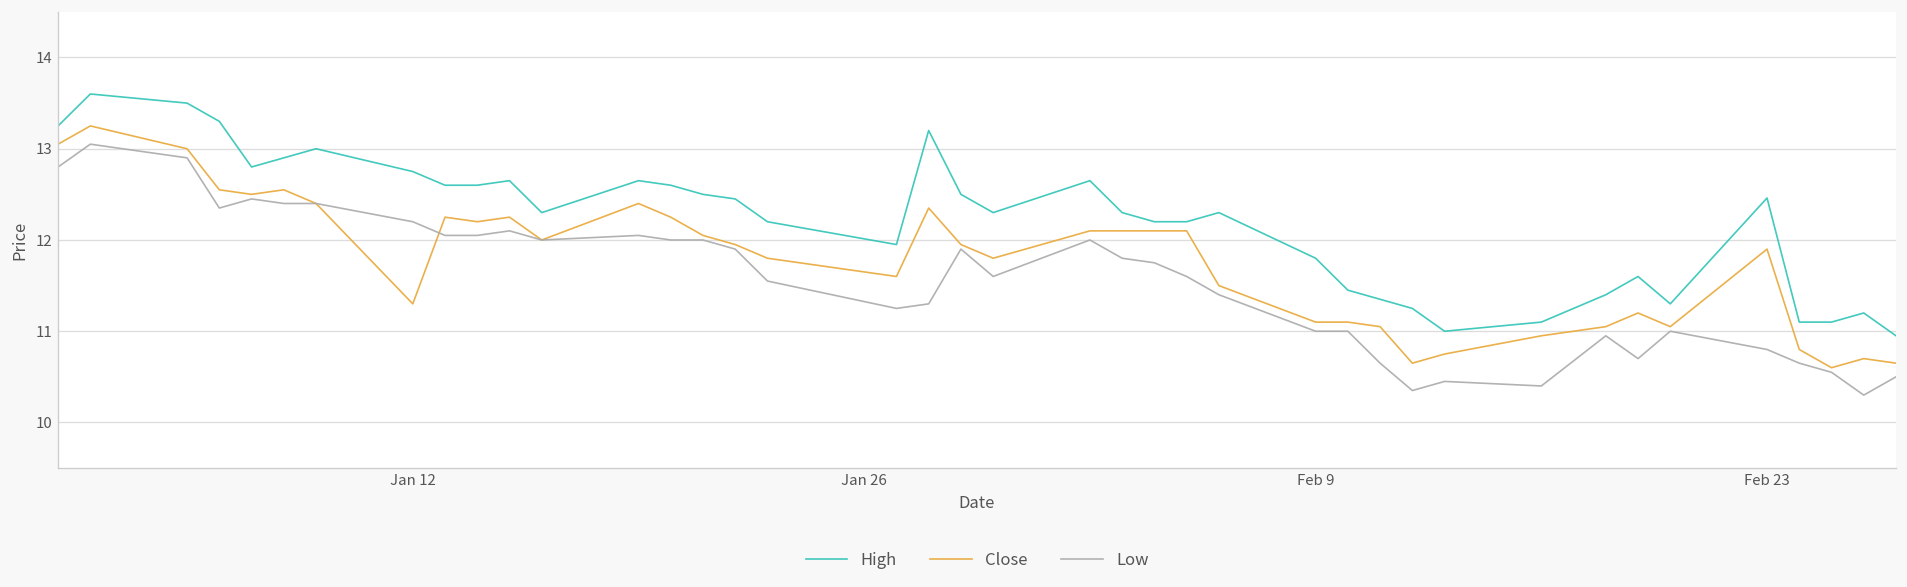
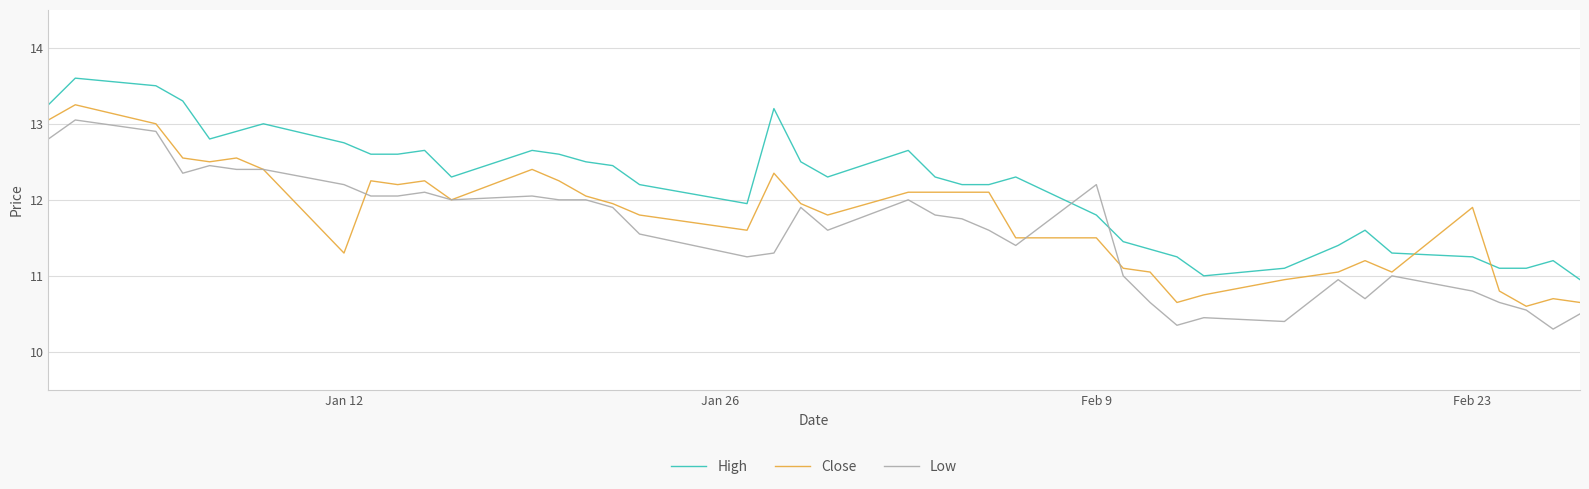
Close, Feb 9: 11.1 -> 11.5
Low, Feb 9: 11.0 -> 12.2
High, Feb 23: 12.5 -> 11.3
